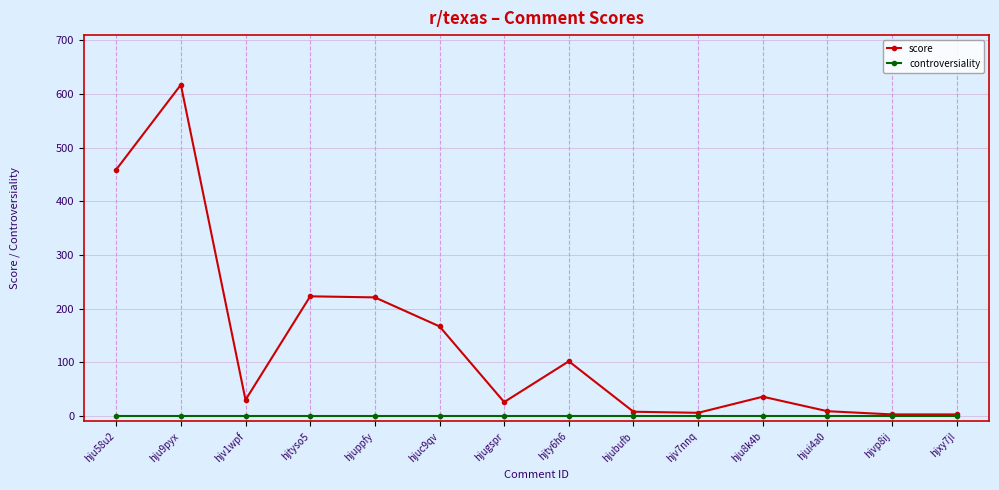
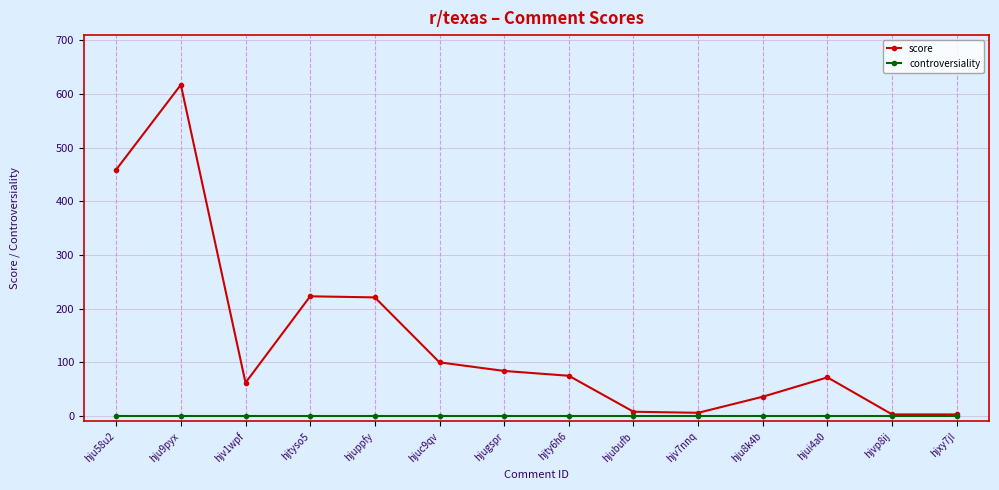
score, hjv1wpf: 30 -> 60
score, hjuc9qv: 170 -> 100
score, hjugspr: 30 -> 80
score, hjty6h6: 100 -> 80
score, hjui4a0: 10 -> 70
